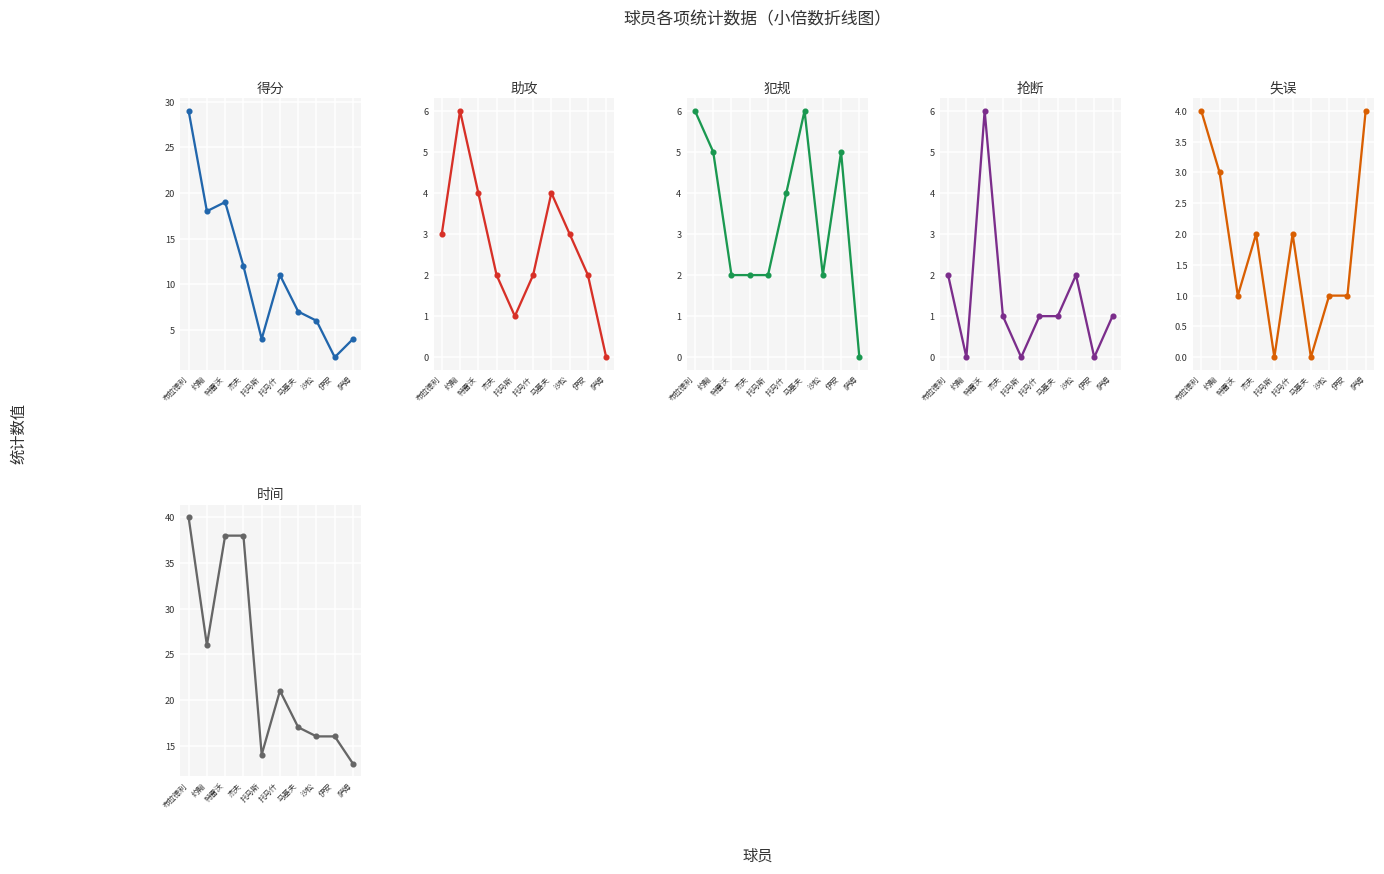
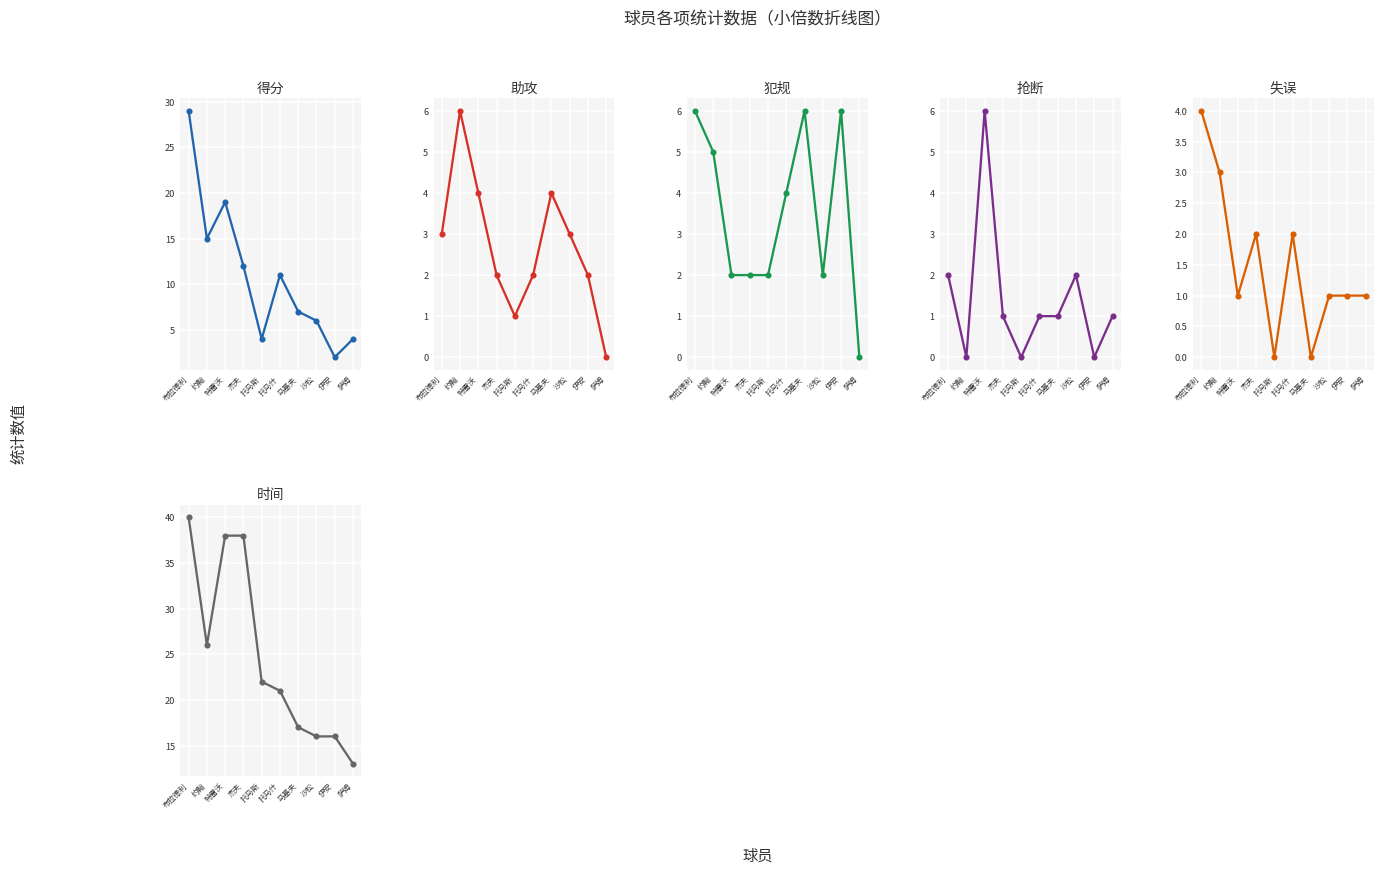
得分, 约翰: 18 -> 15
犯规, 伊安: 5 -> 6
失误, 萨姆: 4 -> 1
时间, 托马斯: 14 -> 22
